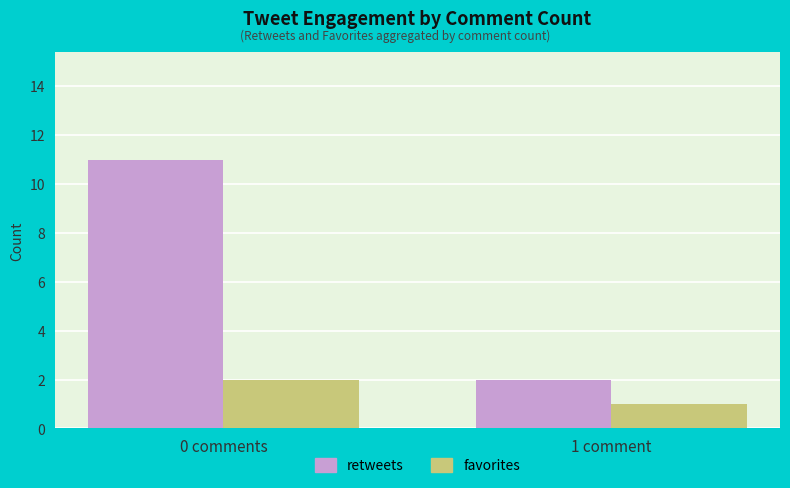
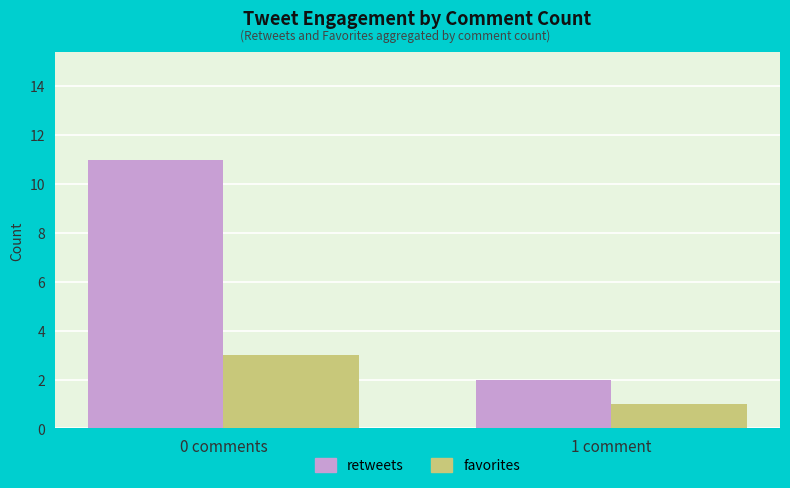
favorites, 0 comments: 2 -> 3
